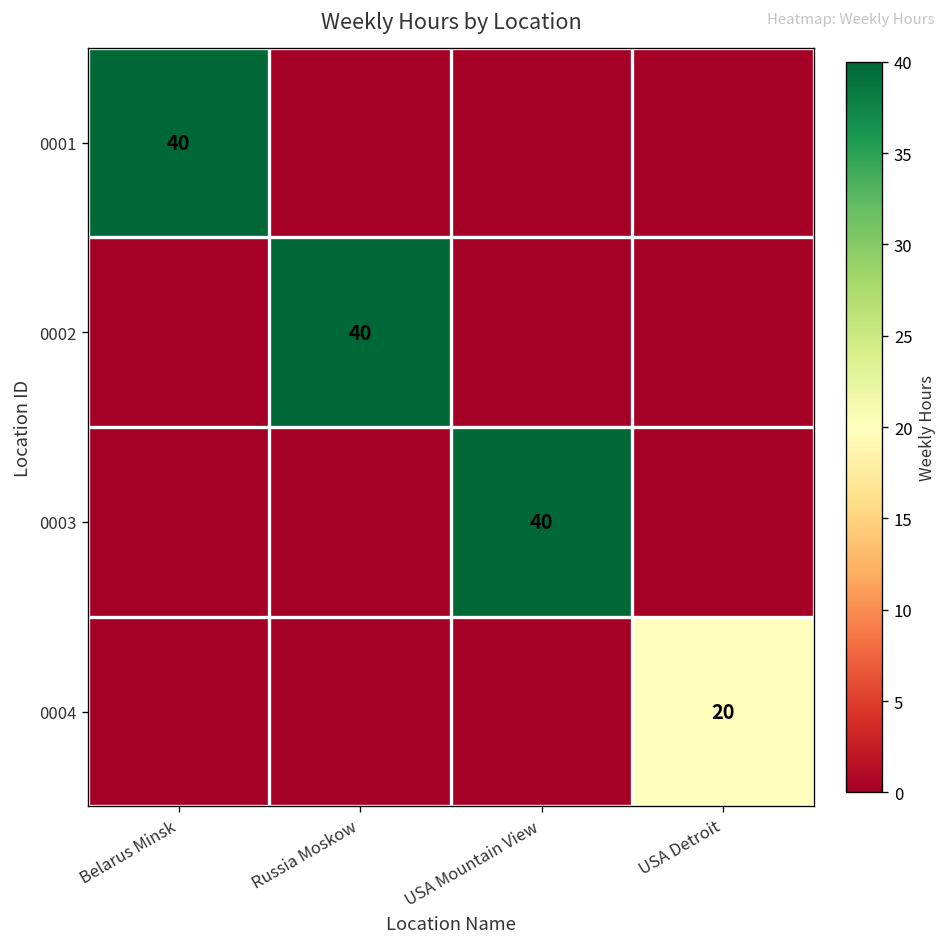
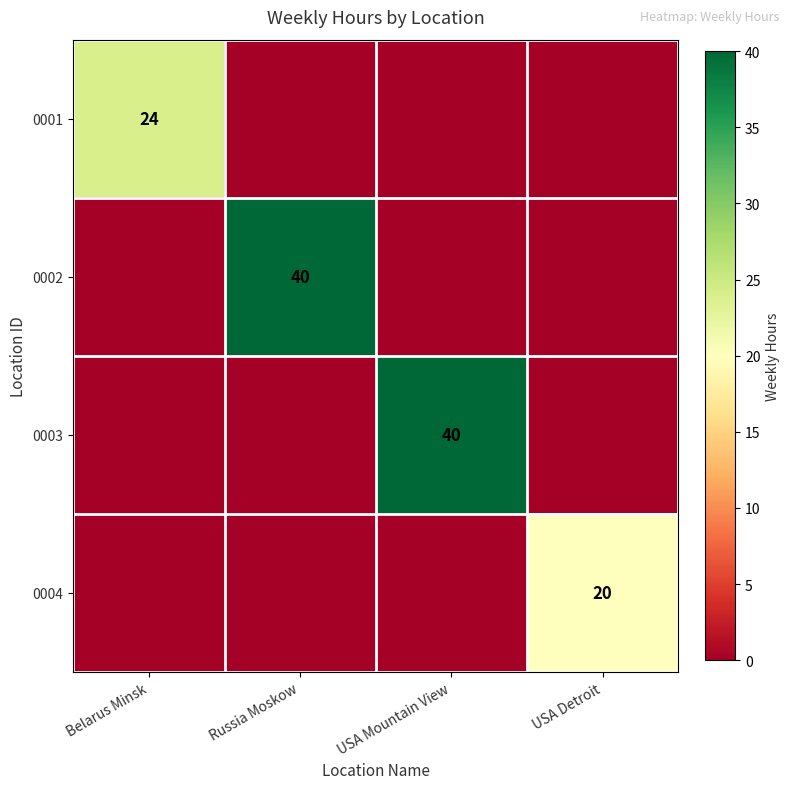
0001, Belarus Minsk: 40 -> 24
